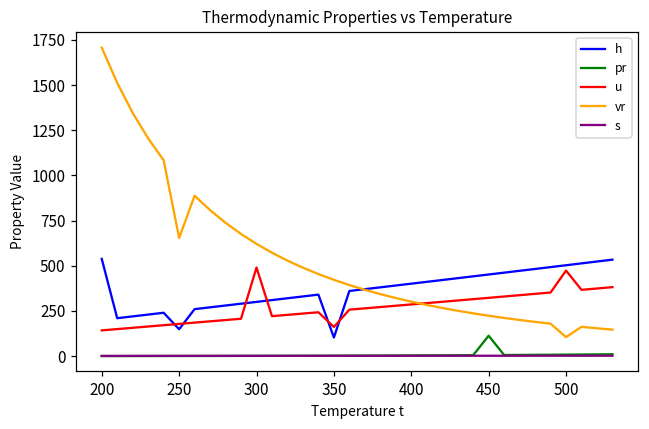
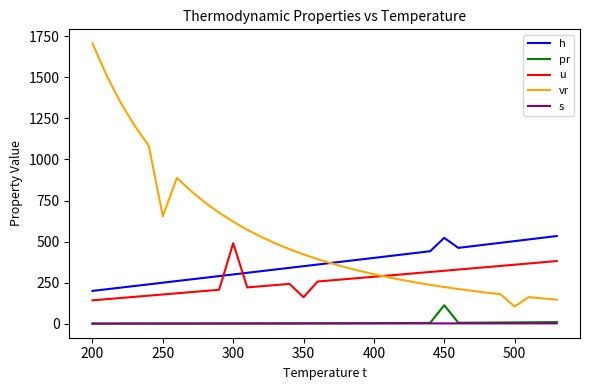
h, 200: 540 -> 200
h, 250: 150 -> 250
h, 350: 100 -> 350
h, 450: 450 -> 520
u, 500: 470 -> 360
